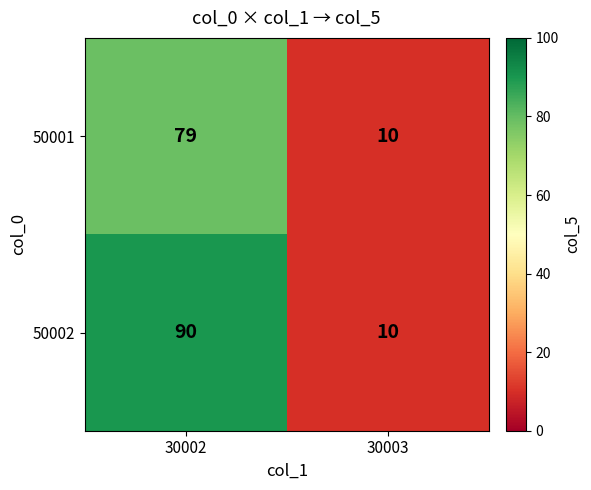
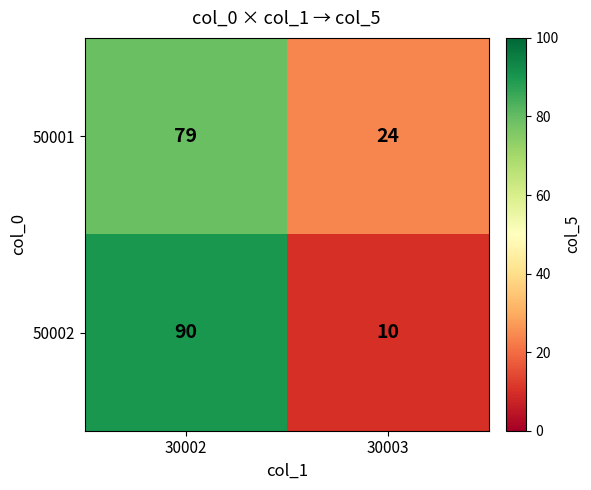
50001, 30003: 10 -> 24
